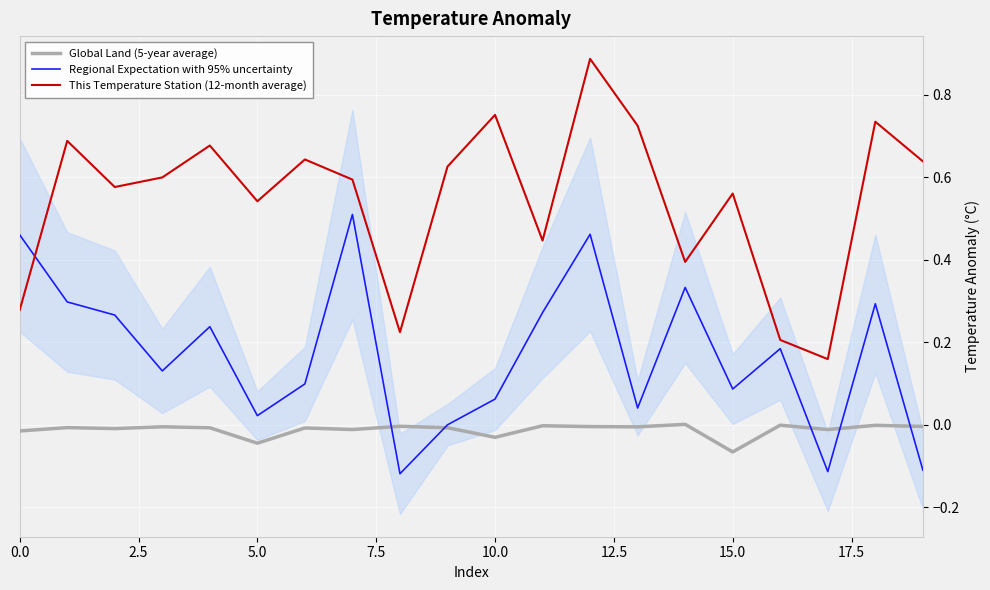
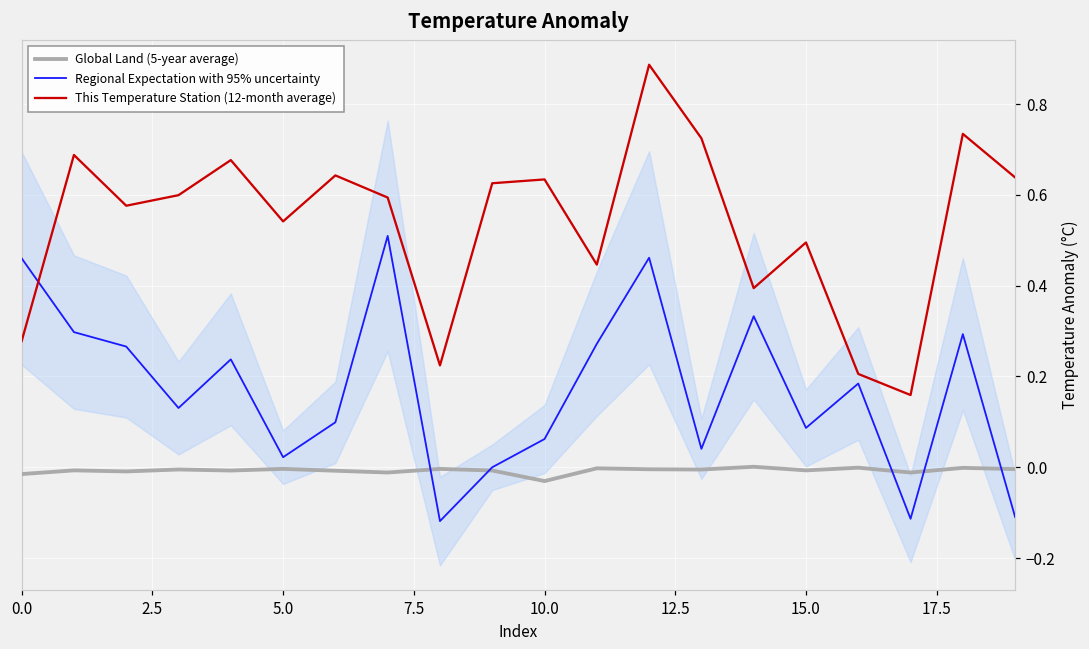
Global Land (5-year average), 5.0: -0.04 -> 0.00
This Temperature Station (12-month average), 10.0: 0.75 -> 0.63
Global Land (5-year average), 15.0: -0.07 -> -0.01
This Temperature Station (12-month average), 15.0: 0.56 -> 0.50
